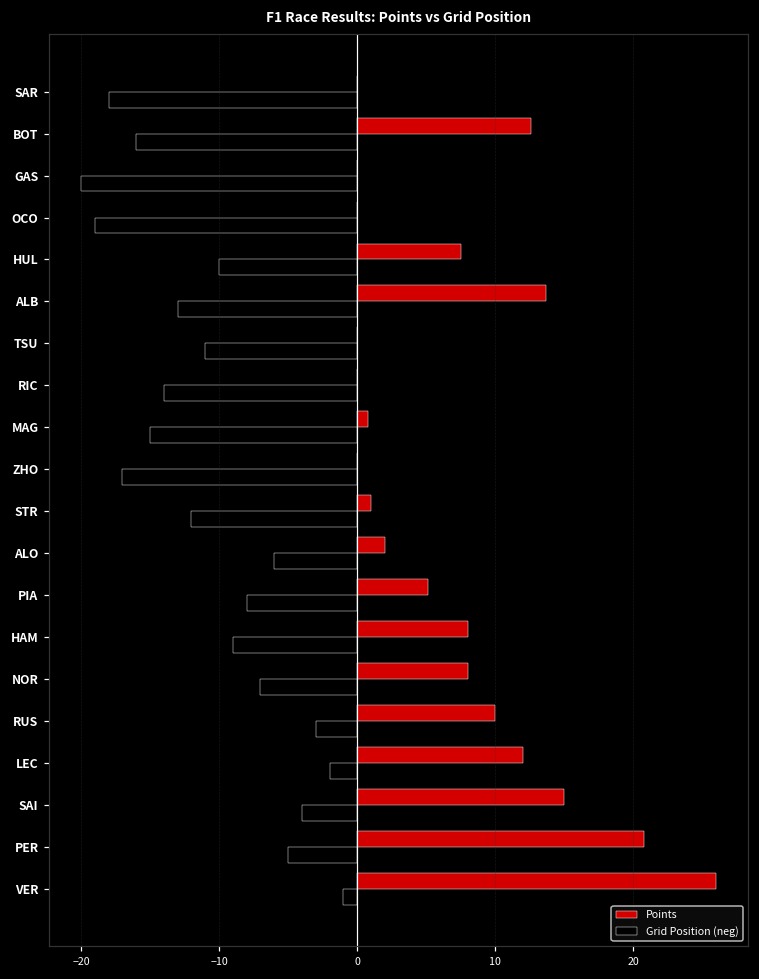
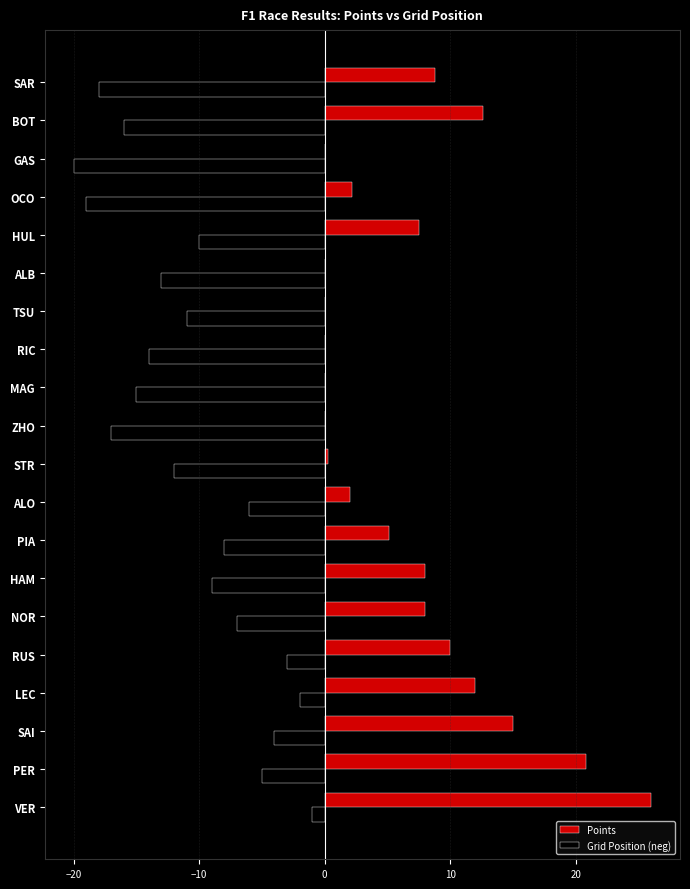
Points, SAR: 0.0 -> 8.8
Points, OCO: 0.0 -> 2.2
Points, ALB: 13.7 -> 0.0
Points, MAG: 0.8 -> 0.0
Points, STR: 1.0 -> 0.3
